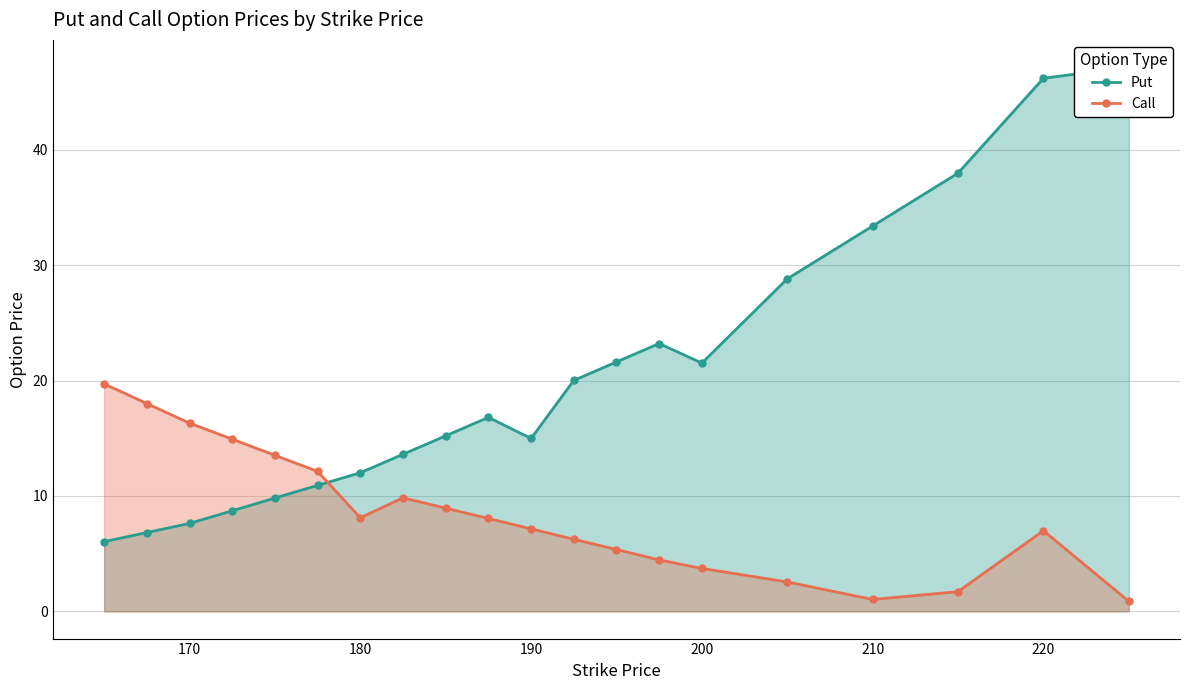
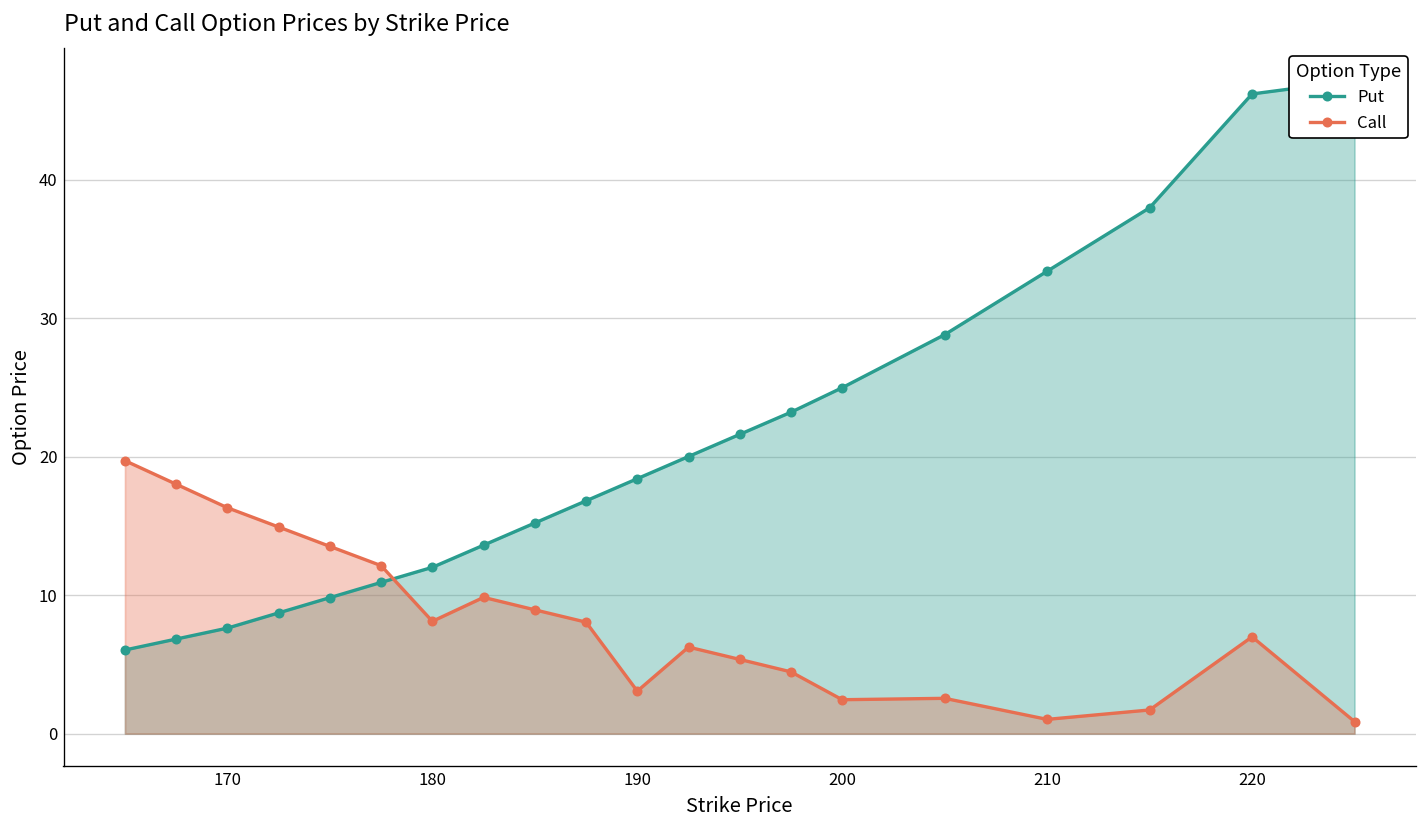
Put, 190: 15.0 -> 18.4
Call, 190: 7.2 -> 3.1
Put, 200: 21.5 -> 25.0
Call, 200: 3.7 -> 2.5
